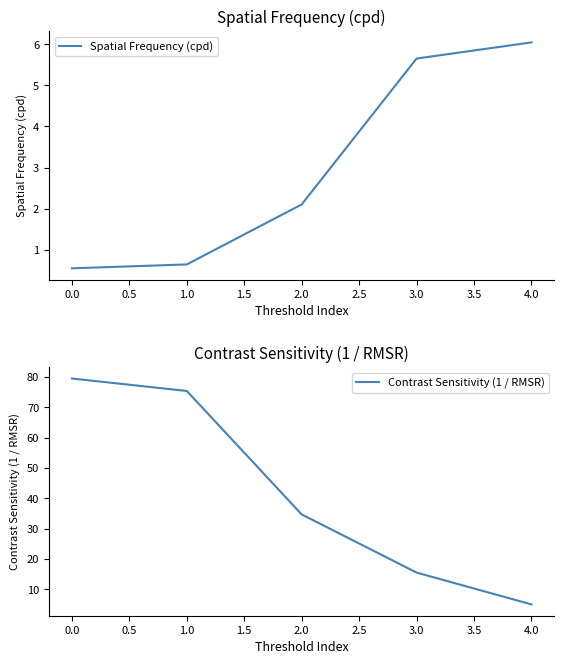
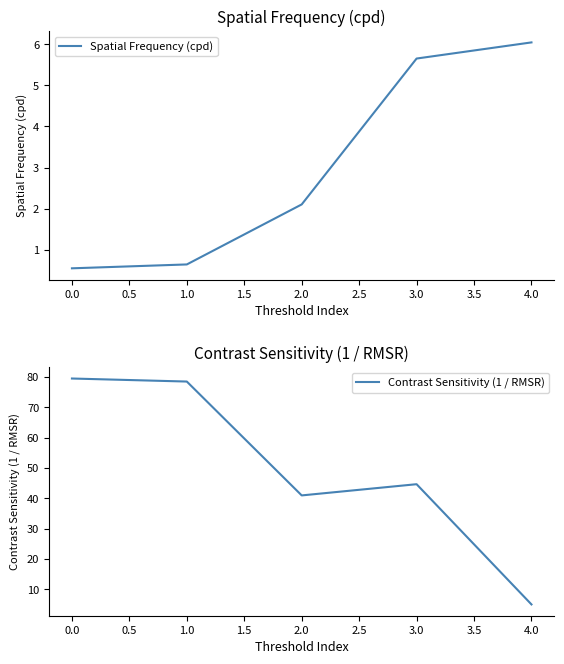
Contrast Sensitivity (1 / RMSR), 1.0: 75 -> 78
Contrast Sensitivity (1 / RMSR), 2.0: 35 -> 41
Contrast Sensitivity (1 / RMSR), 3.0: 16 -> 45
